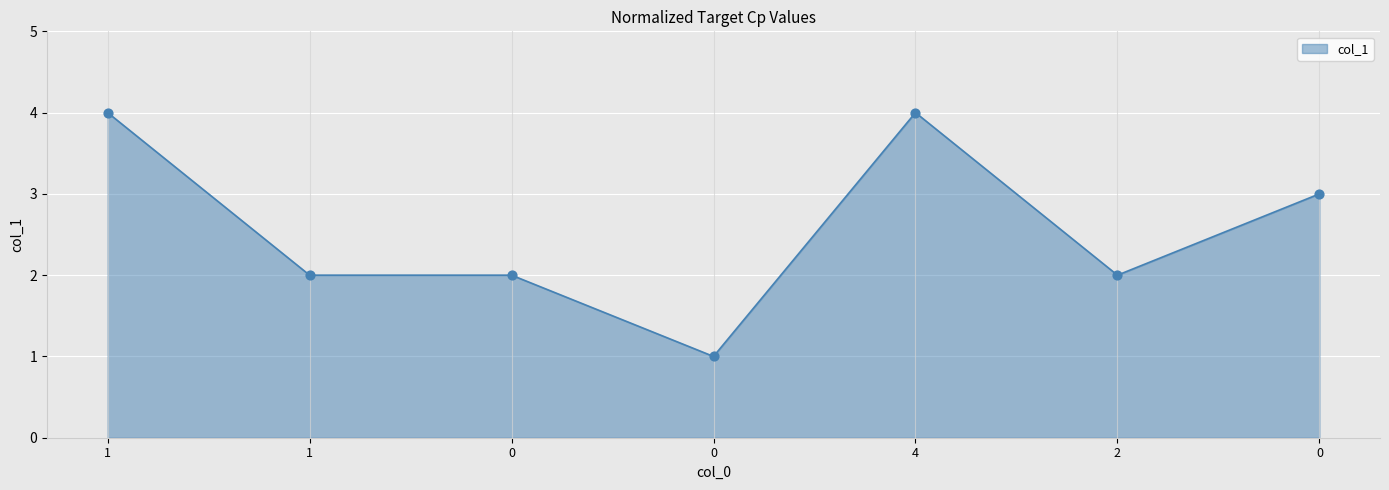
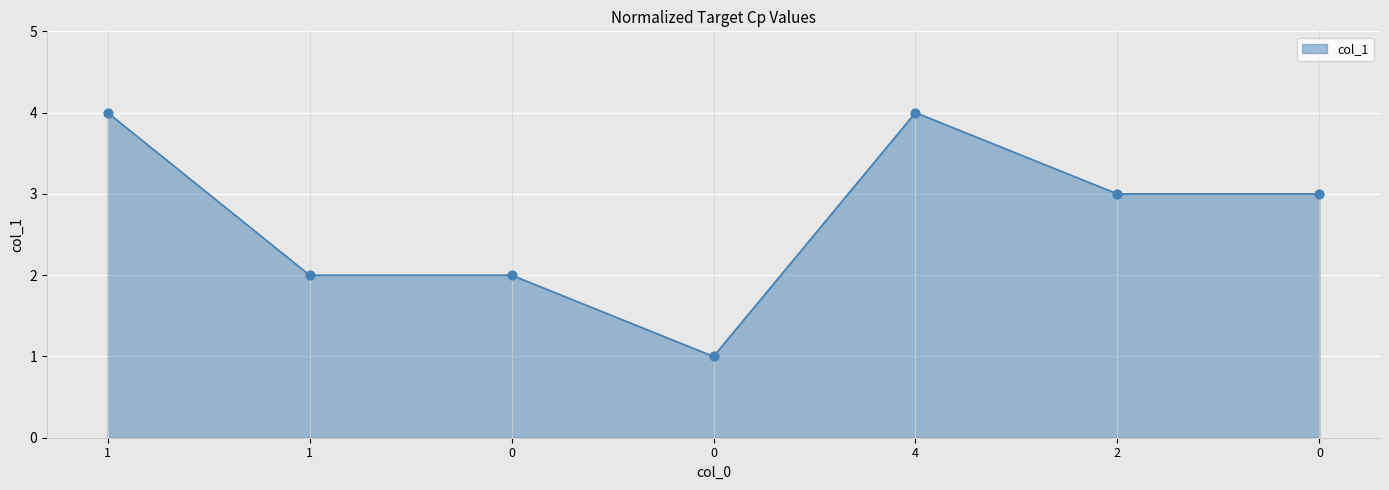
2: 2 -> 3
